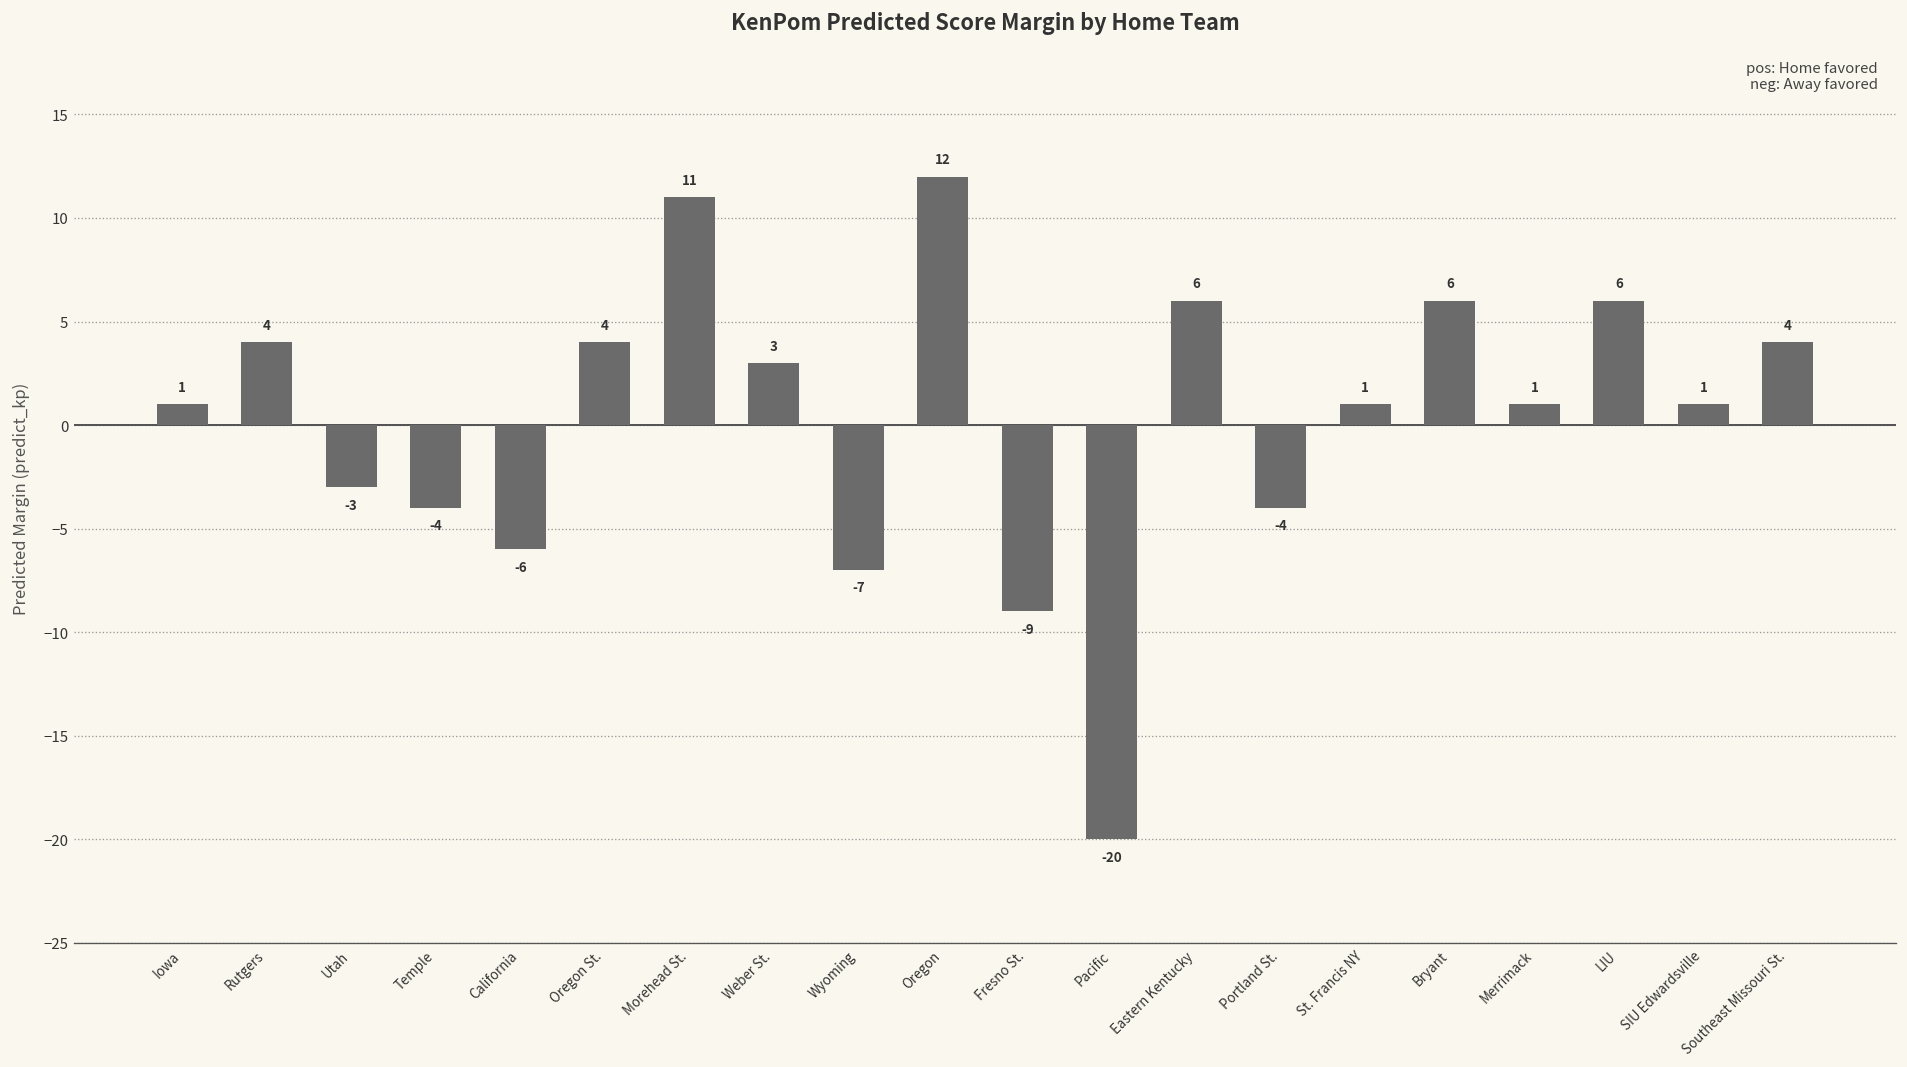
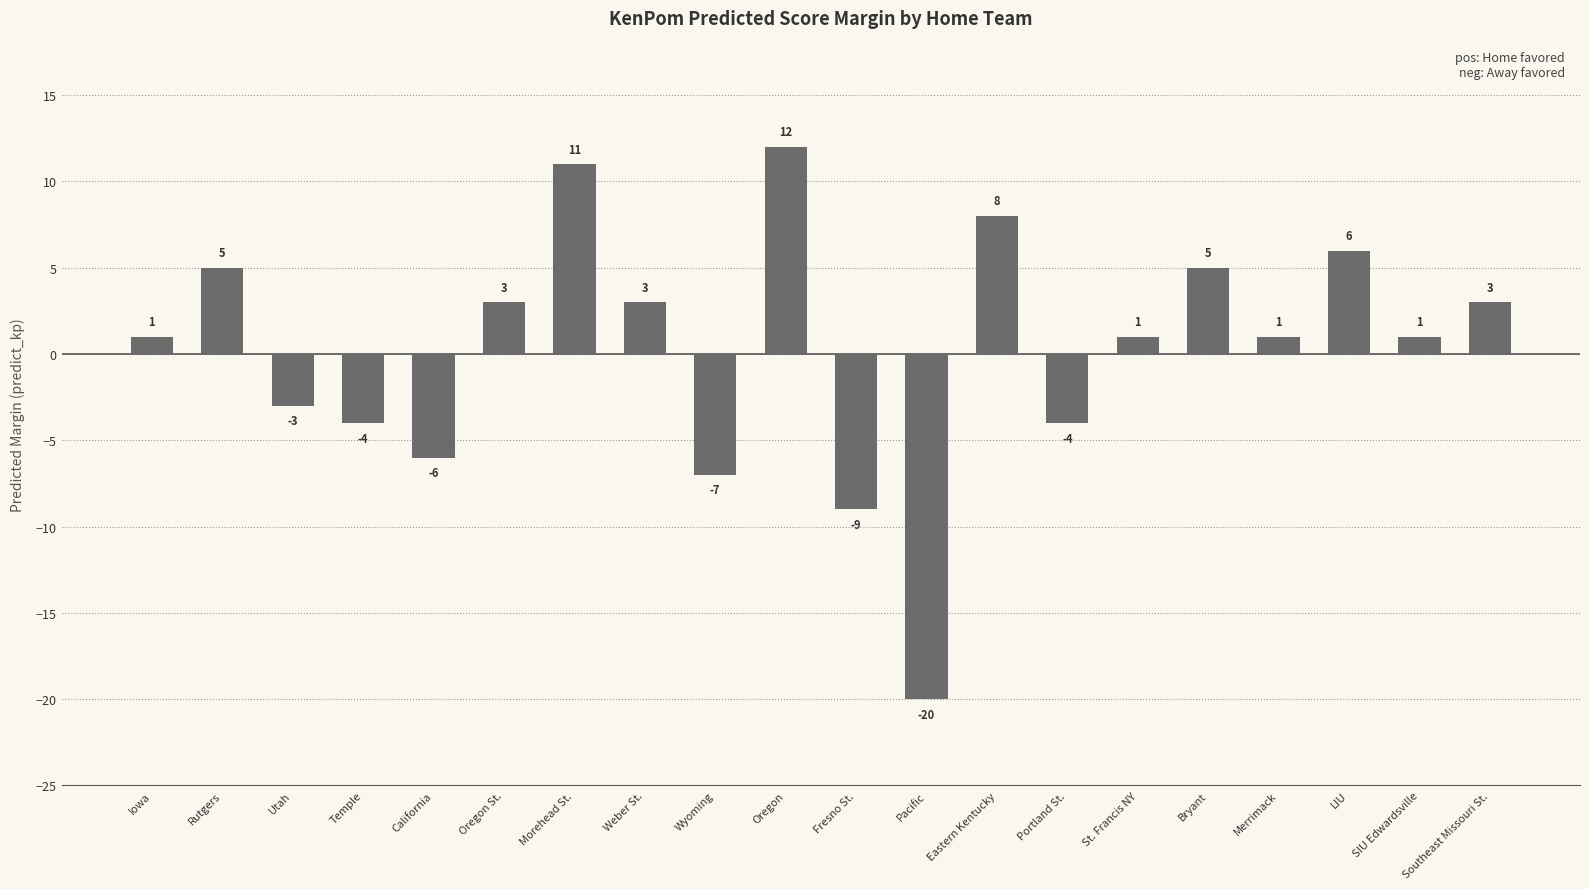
Rutgers: 4 -> 5
Oregon St.: 4 -> 3
Eastern Kentucky: 6 -> 8
Bryant: 6 -> 5
Southeast Missouri St.: 4 -> 3
